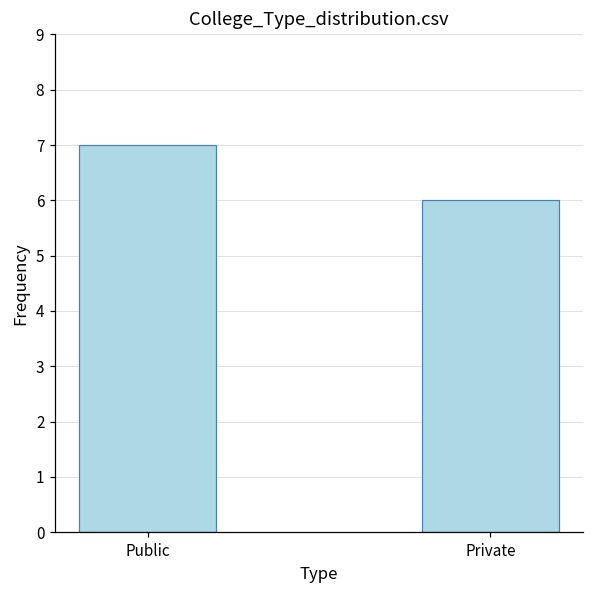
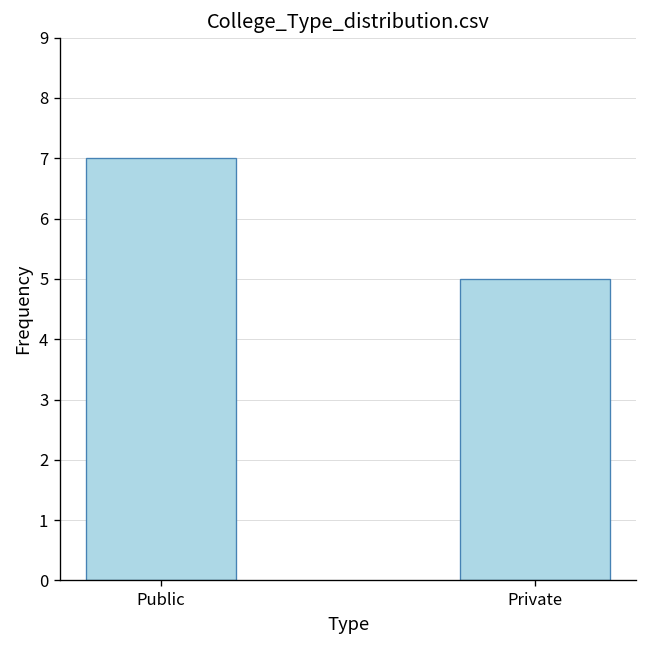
Private: 6 -> 5
